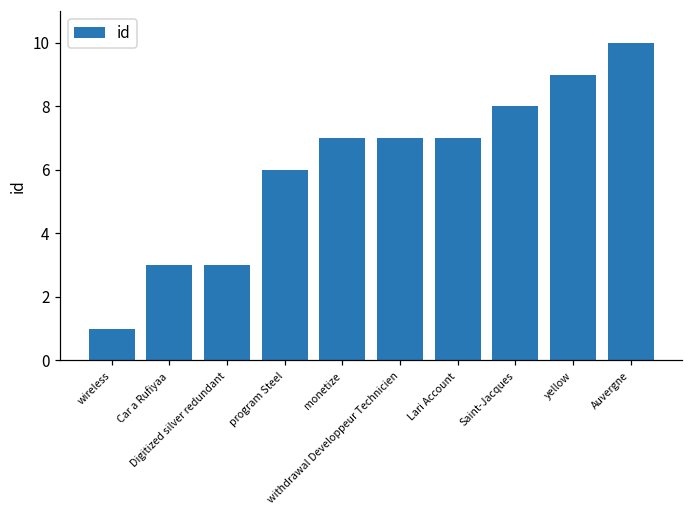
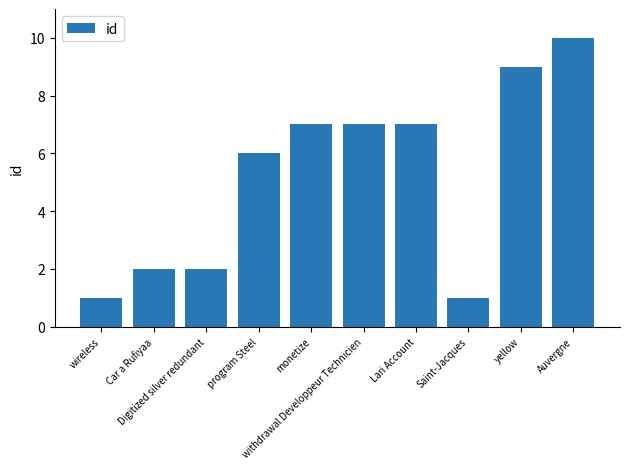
Car a Rufiyaa: 3 -> 2
Digitized silver redundant: 3 -> 2
Saint-Jacques: 8 -> 1
